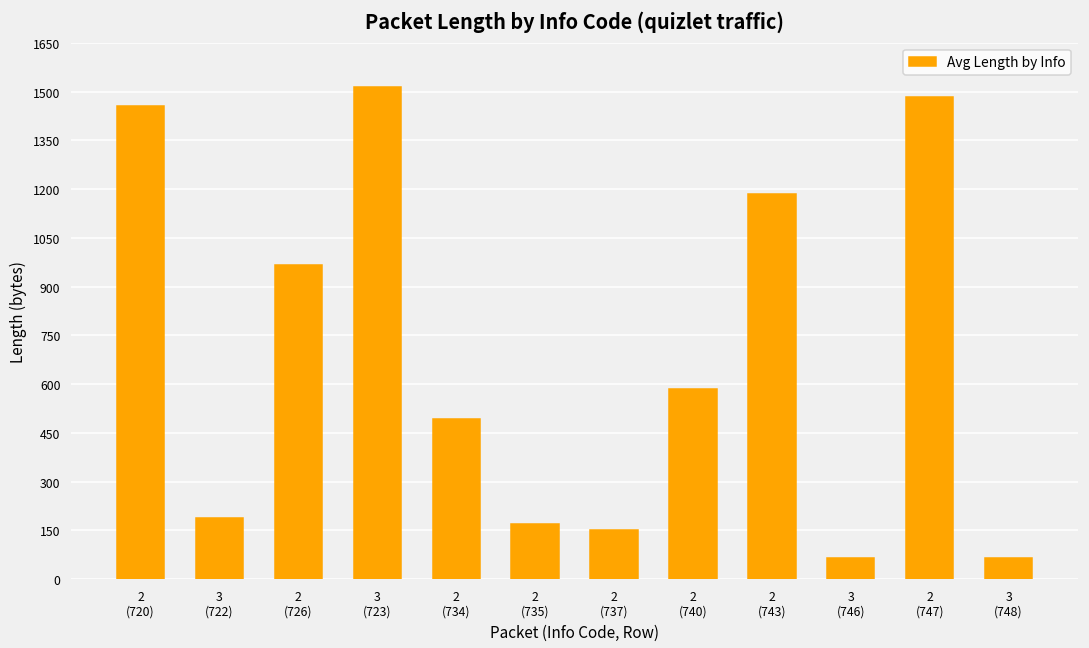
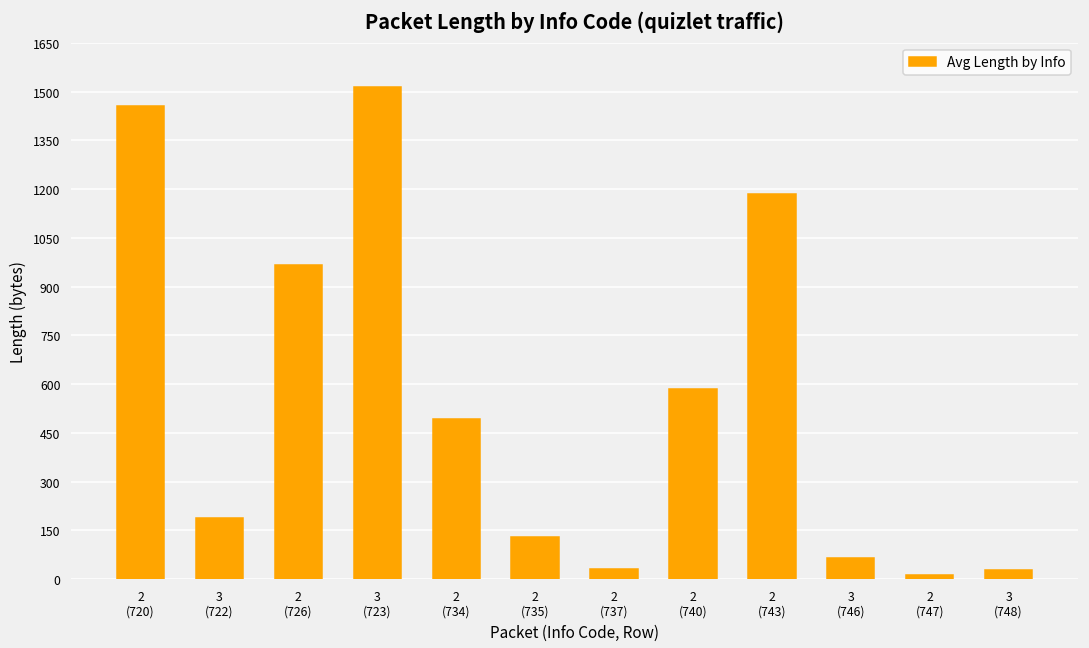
2 (735): 170 -> 130
2 (737): 150 -> 30
2 (747): 1480 -> 10
3 (748): 70 -> 30
